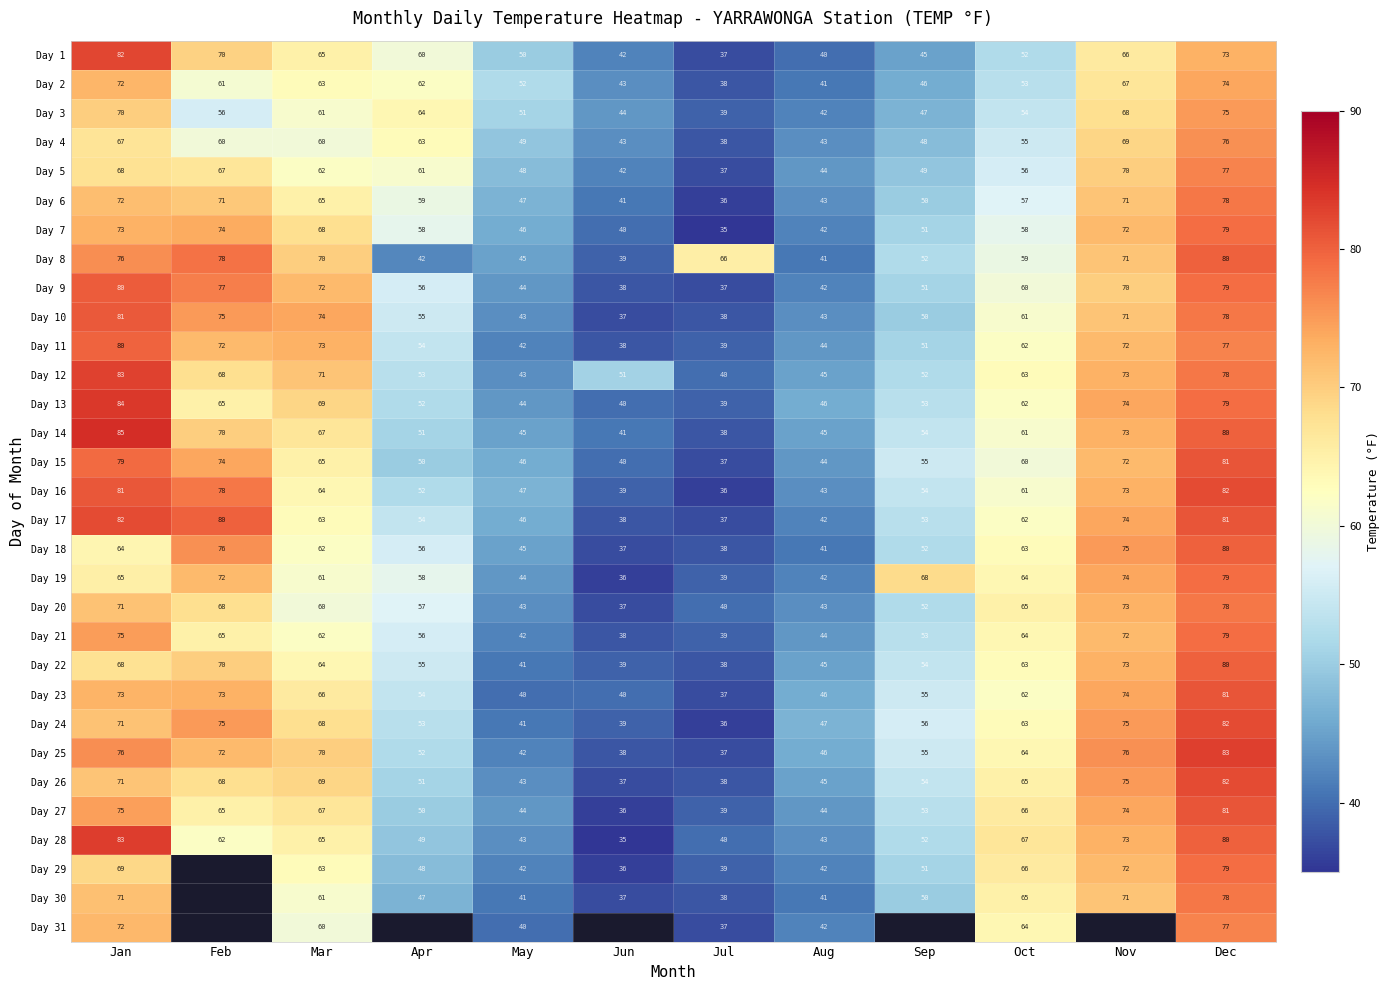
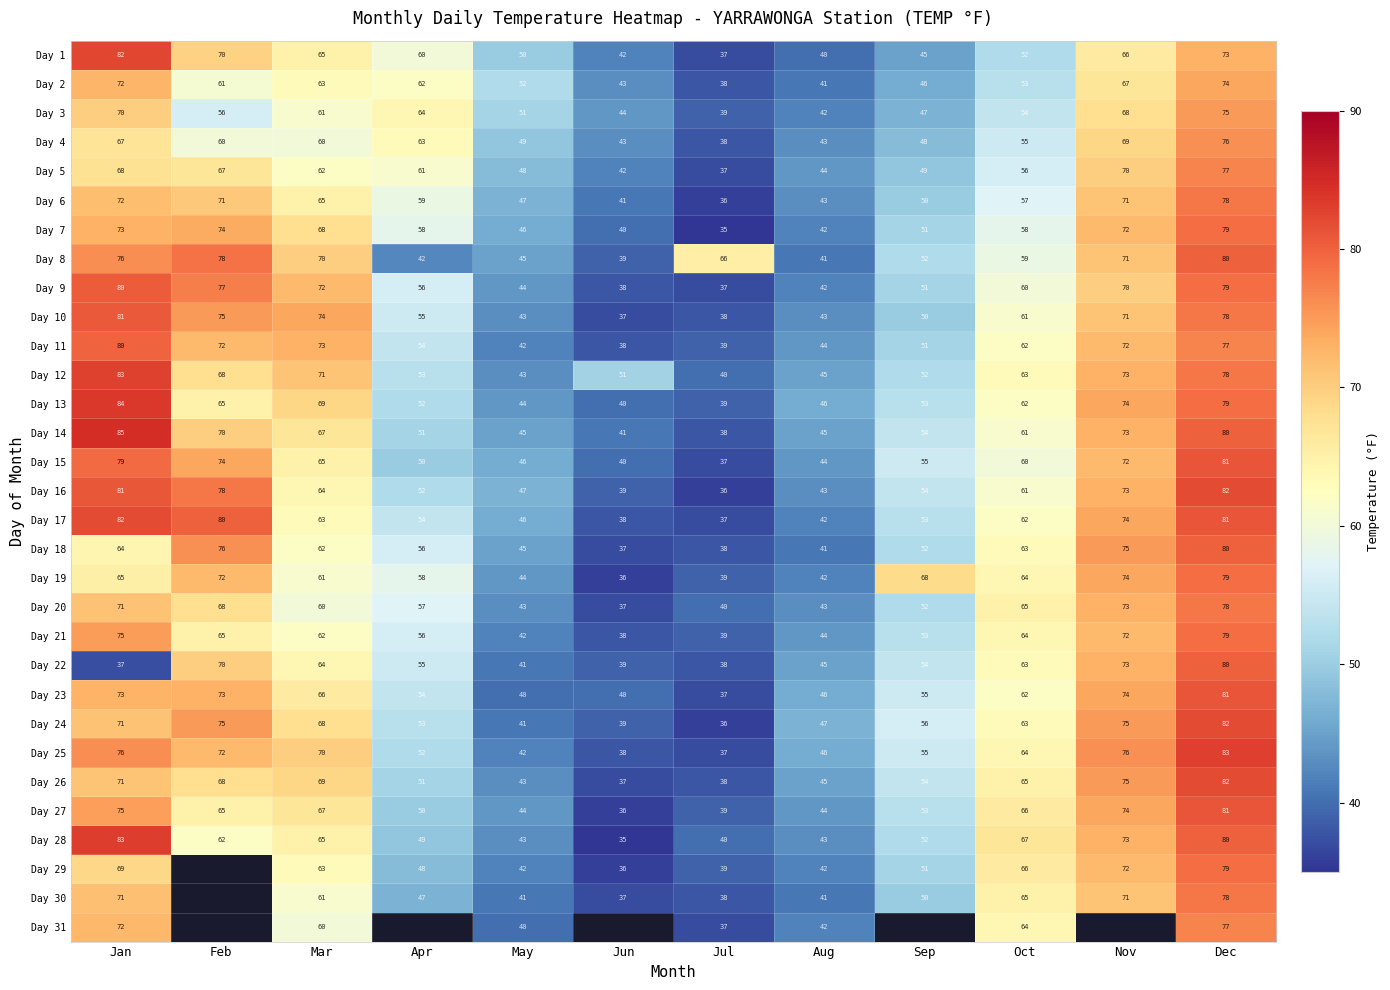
Day 22, Jan: 68 -> 37
